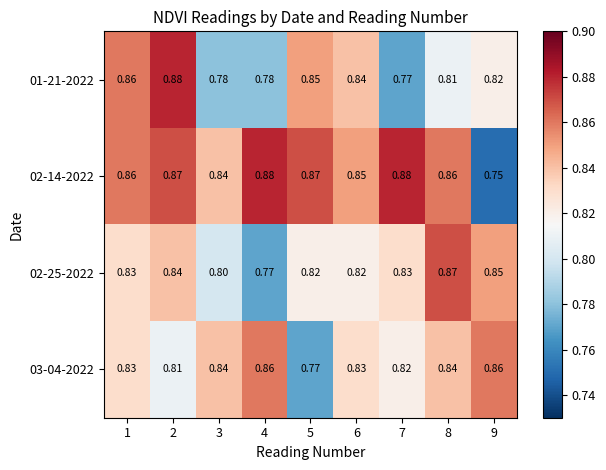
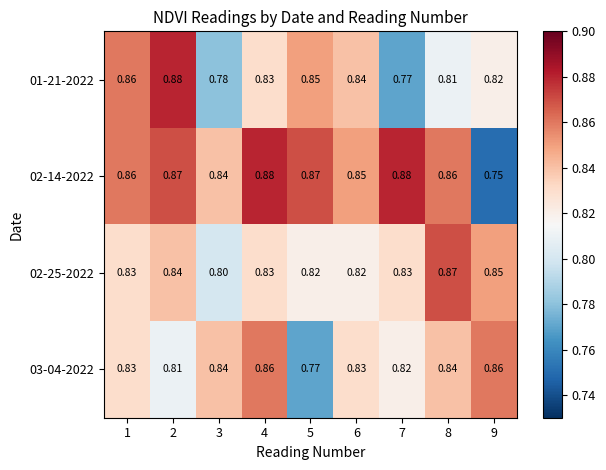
01-21-2022, 4: 0.78 -> 0.83
02-25-2022, 4: 0.77 -> 0.83
